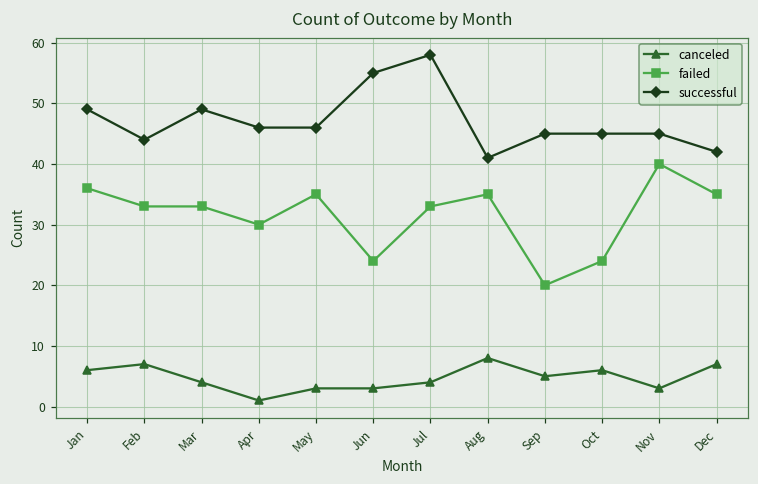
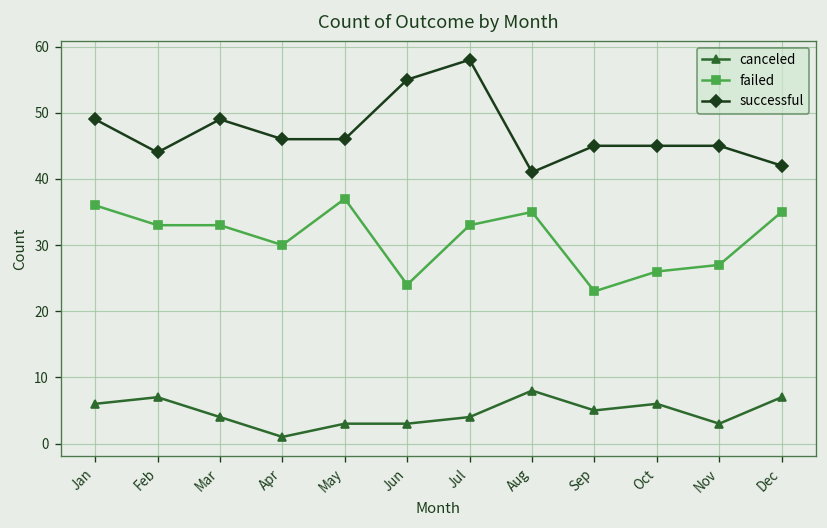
failed, May: 35 -> 37
failed, Sep: 20 -> 23
failed, Oct: 24 -> 26
failed, Nov: 40 -> 27
